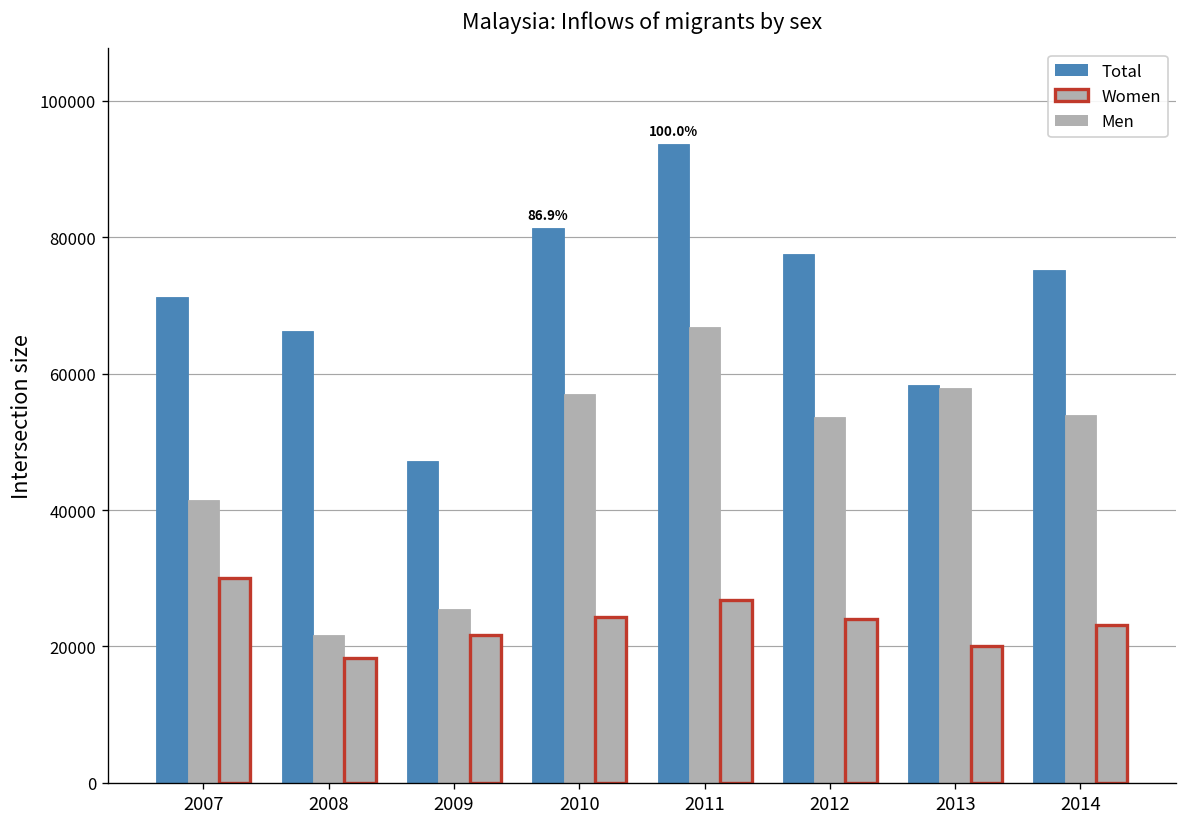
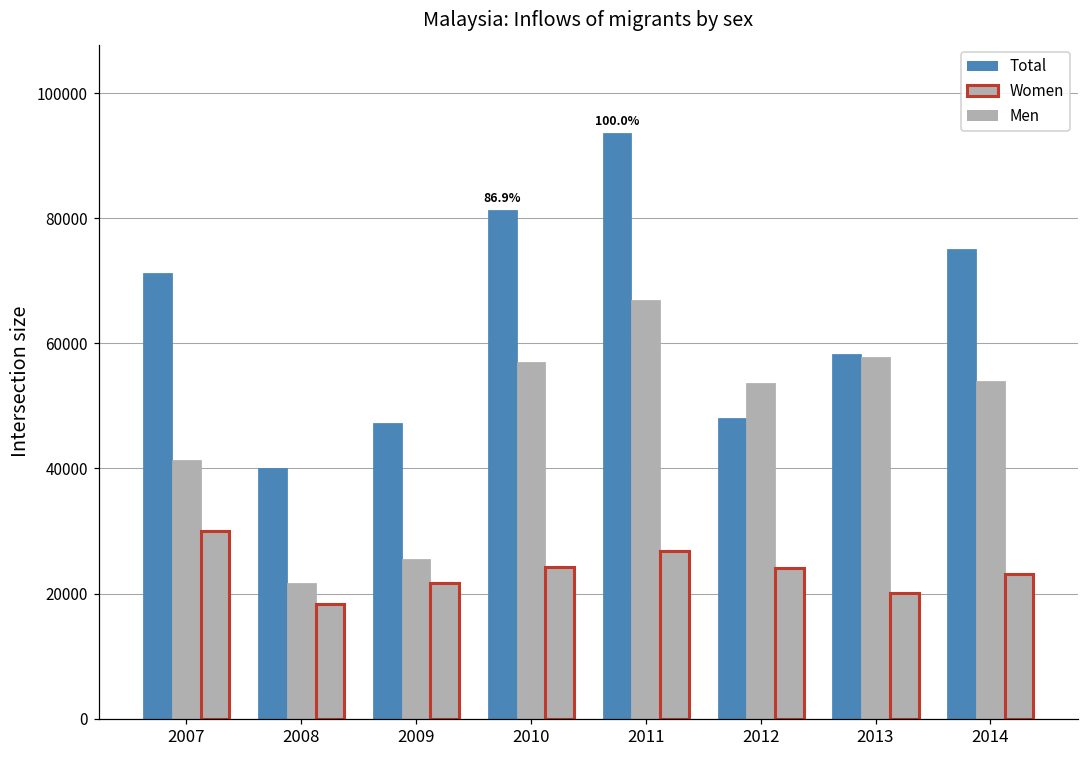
Total, 2008: 66000 -> 40000
Total, 2012: 78000 -> 48000
